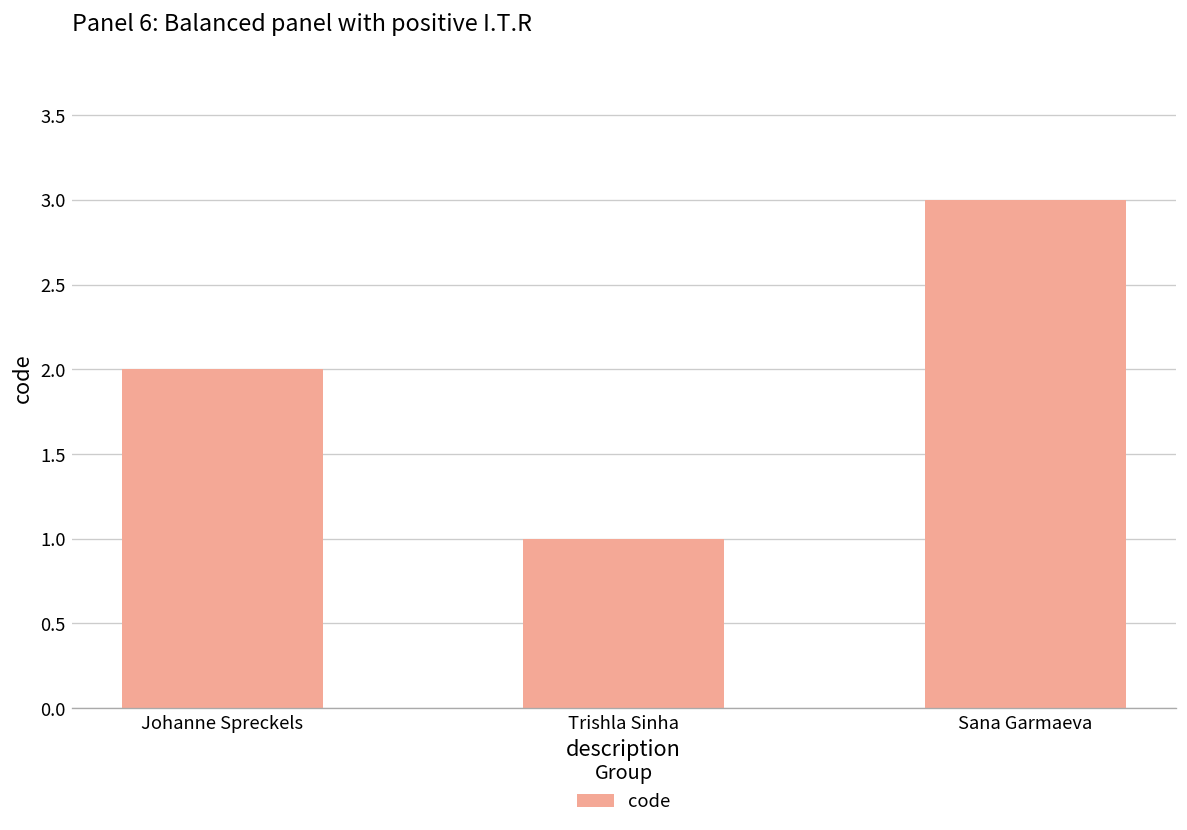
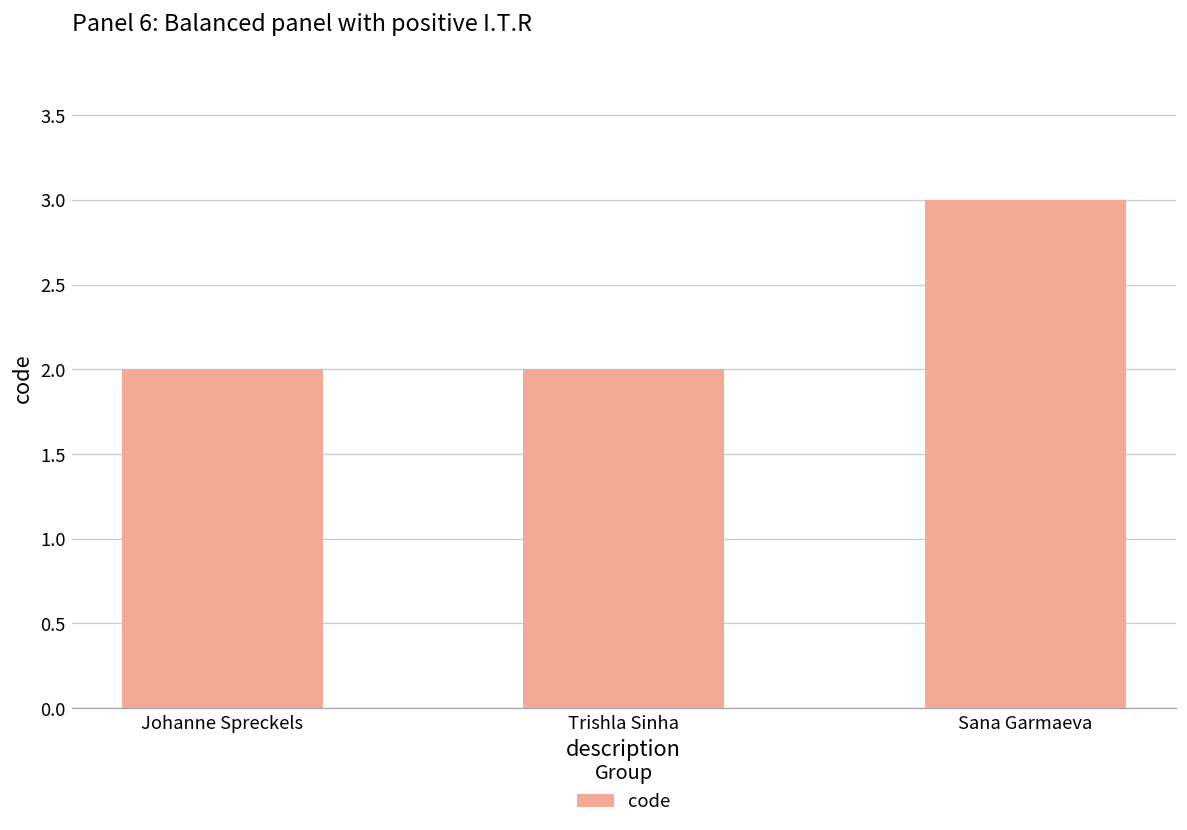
Trishla Sinha: 1 -> 2
